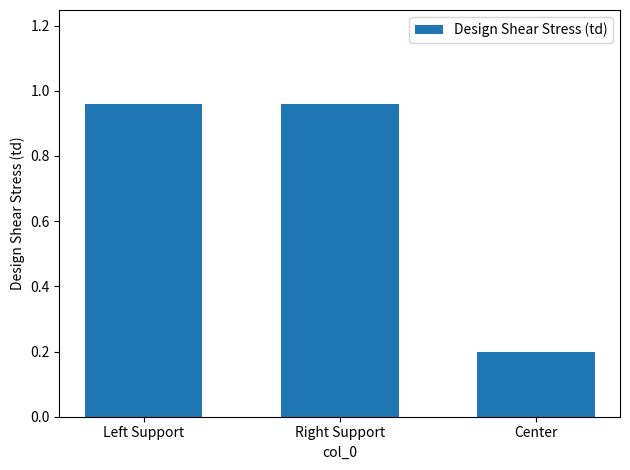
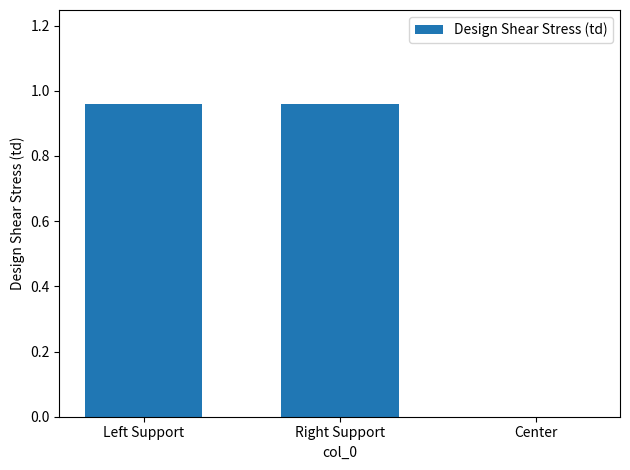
Center: 0.2 -> 0.0
